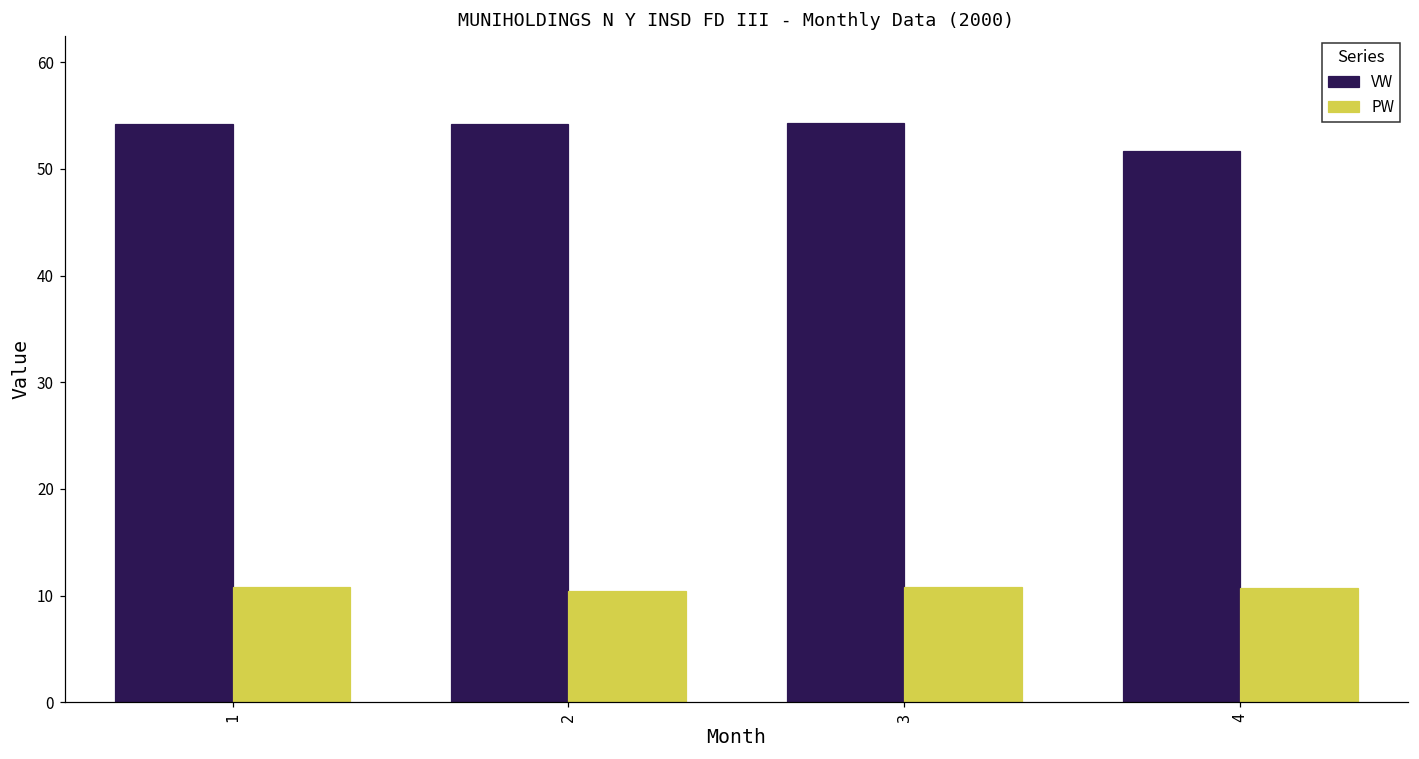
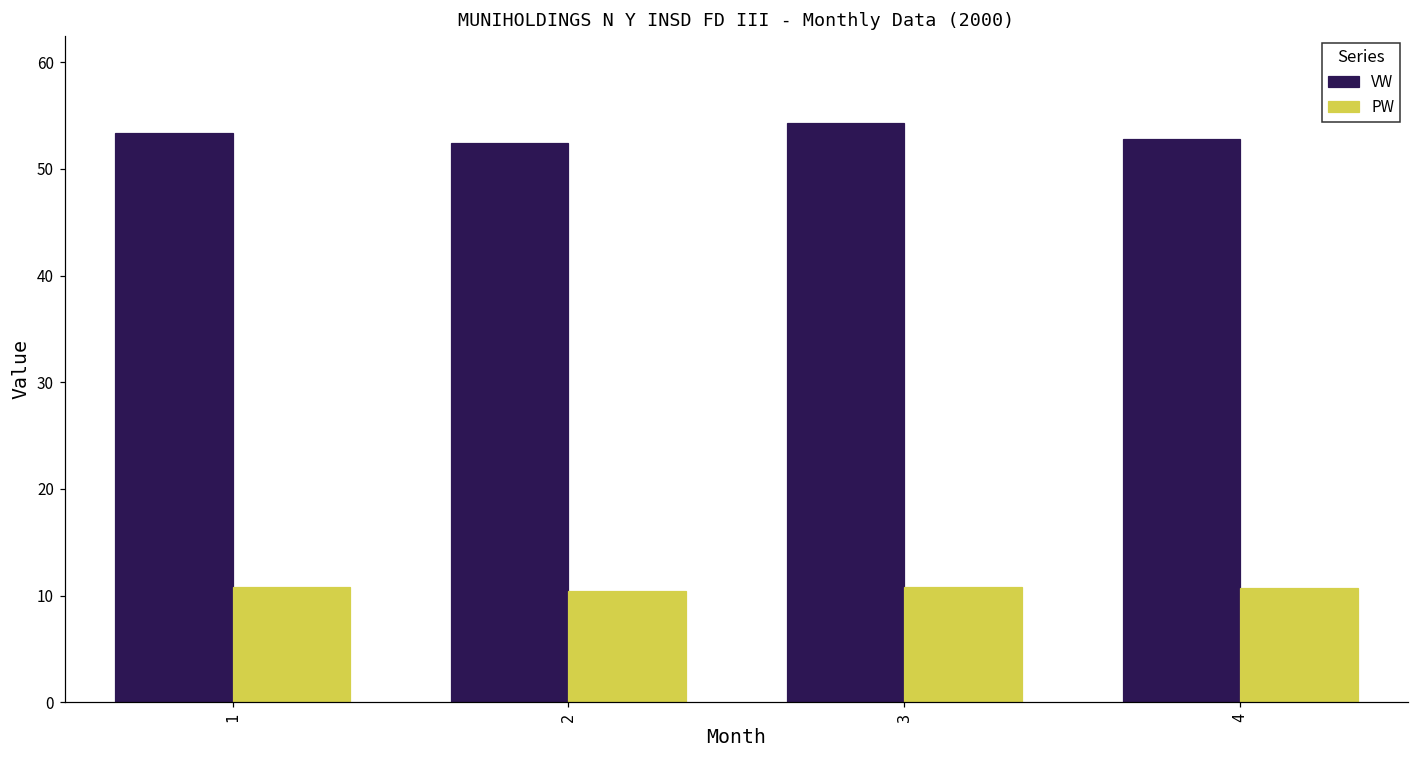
VW, 1: 54 -> 53
VW, 2: 54 -> 52
VW, 4: 52 -> 53
